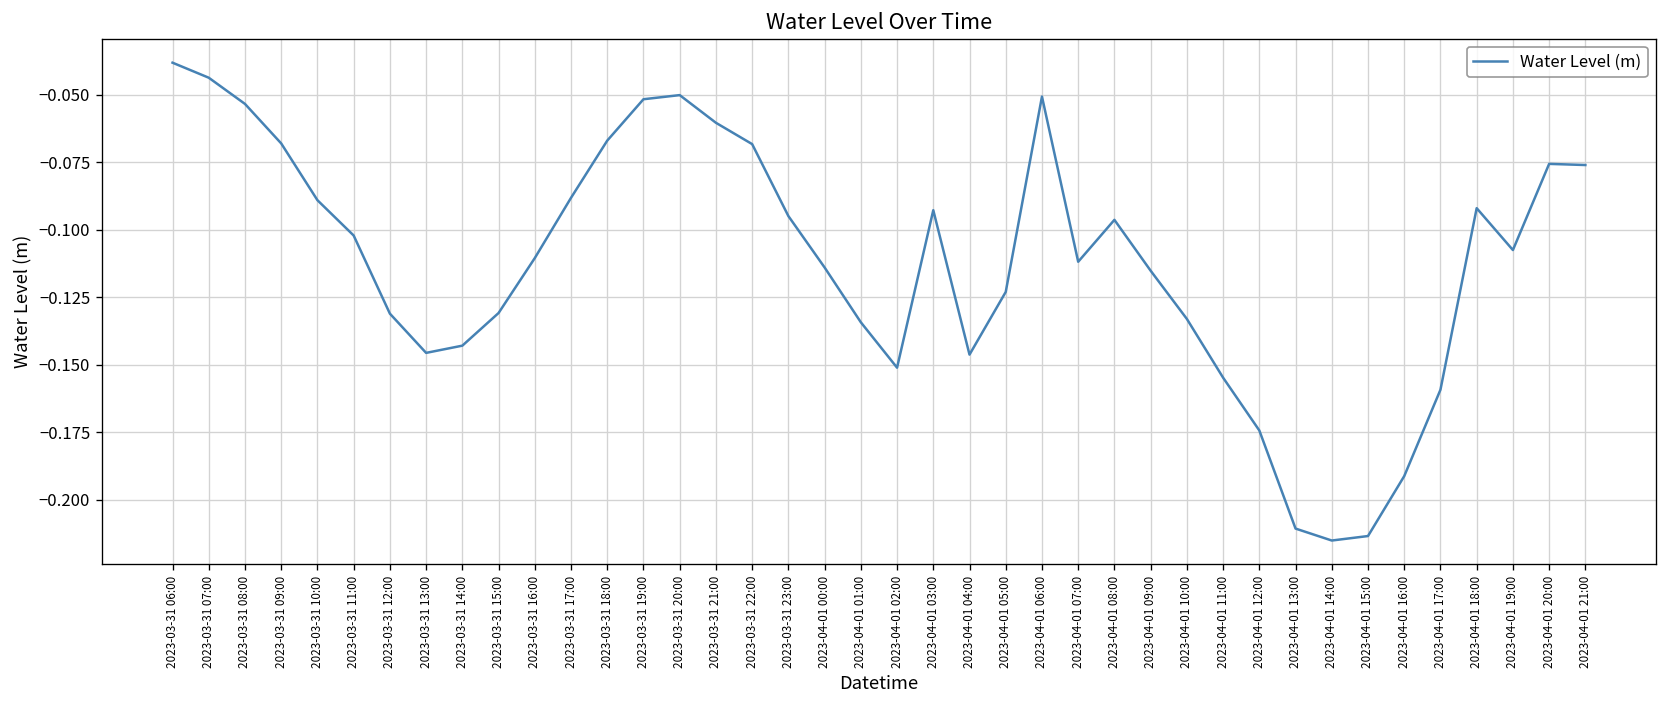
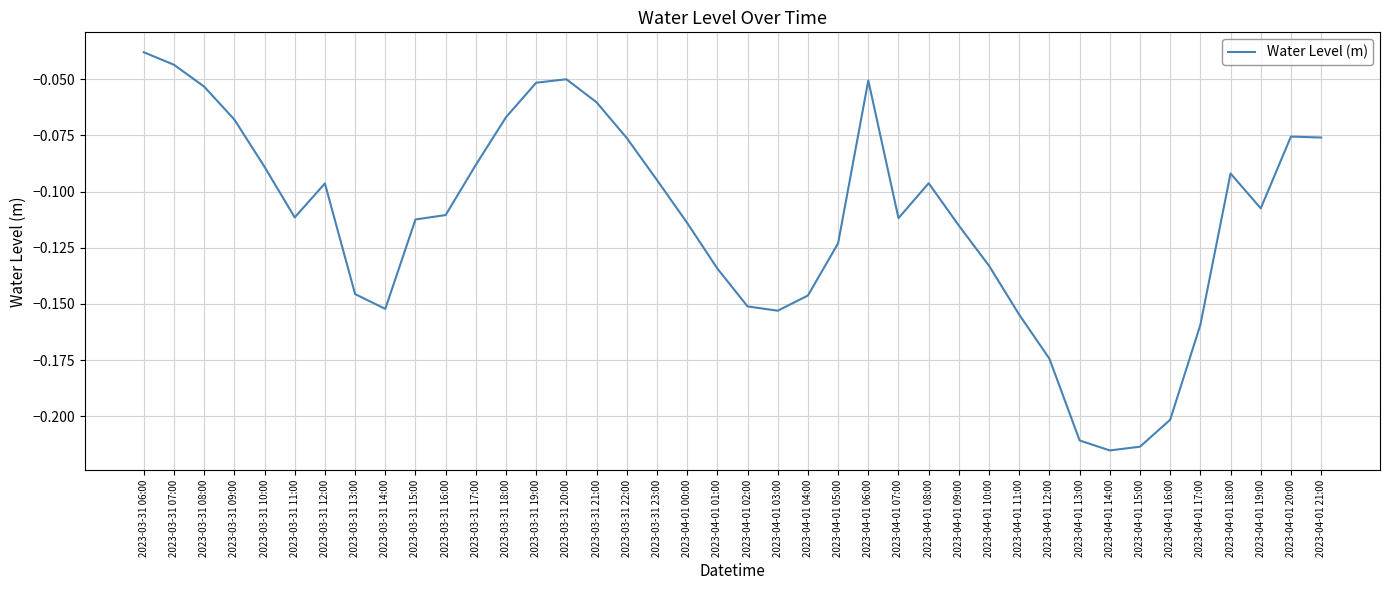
2023-03-31 11:00: -0.102 -> -0.112
2023-03-31 12:00: -0.131 -> -0.096
2023-03-31 14:00: -0.143 -> -0.152
2023-03-31 15:00: -0.131 -> -0.112
2023-03-31 22:00: -0.068 -> -0.076
2023-04-01 03:00: -0.093 -> -0.153
2023-04-01 16:00: -0.191 -> -0.201
